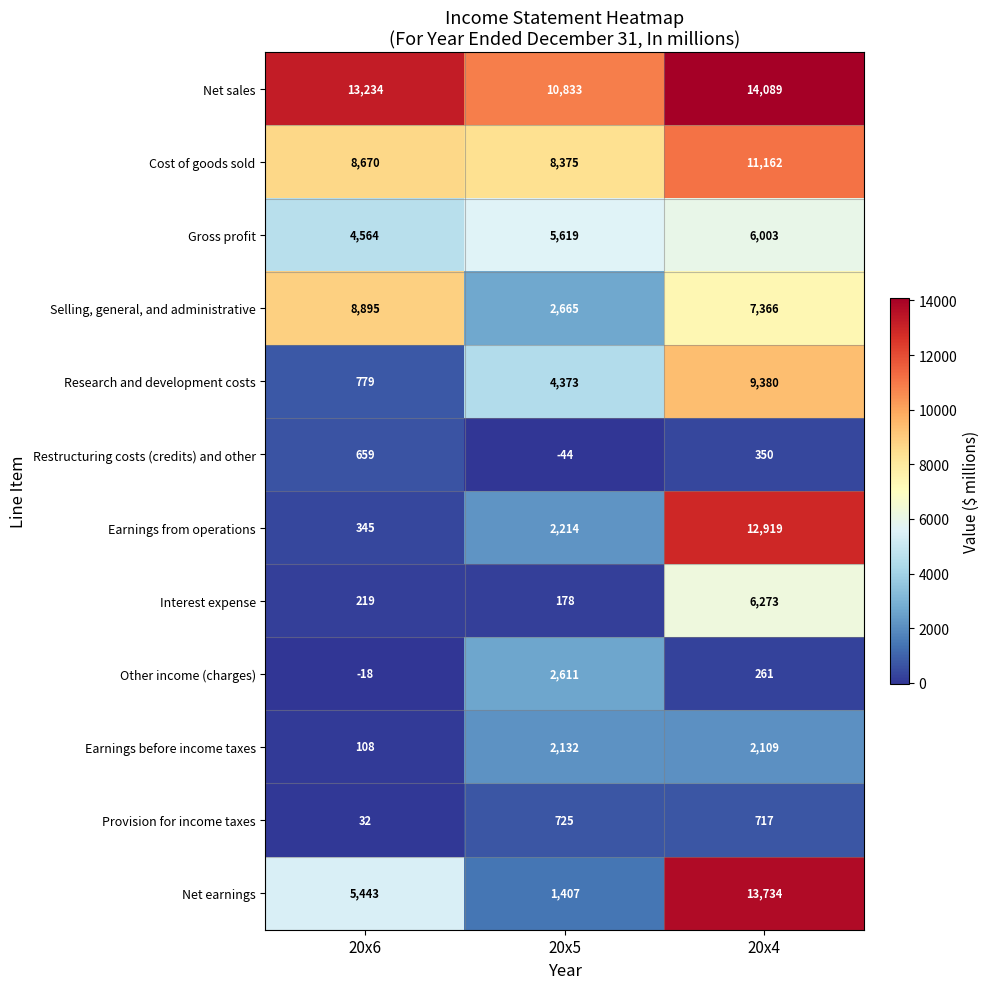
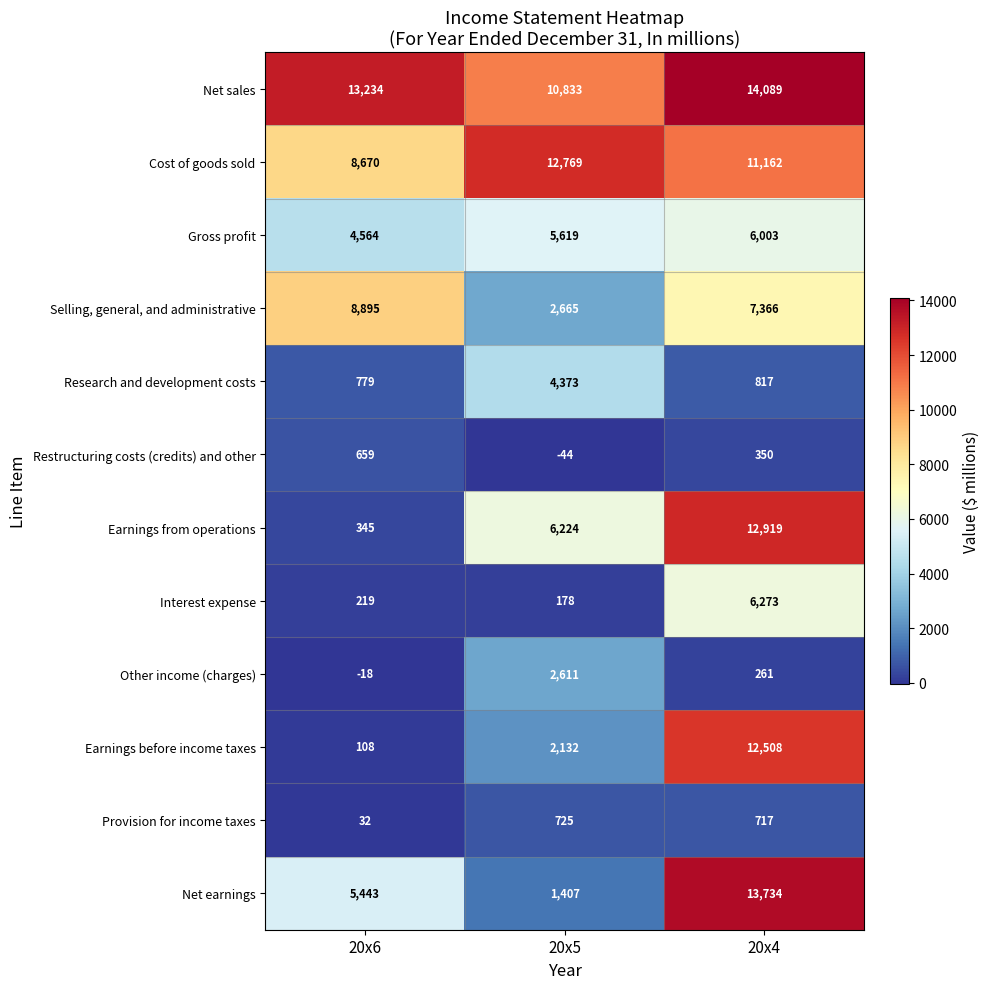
Cost of goods sold, 20x5: 8,375 -> 12,769
Research and development costs, 20x4: 9,380 -> 817
Earnings from operations, 20x5: 2,214 -> 6,224
Earnings before income taxes, 20x4: 2,109 -> 12,508
